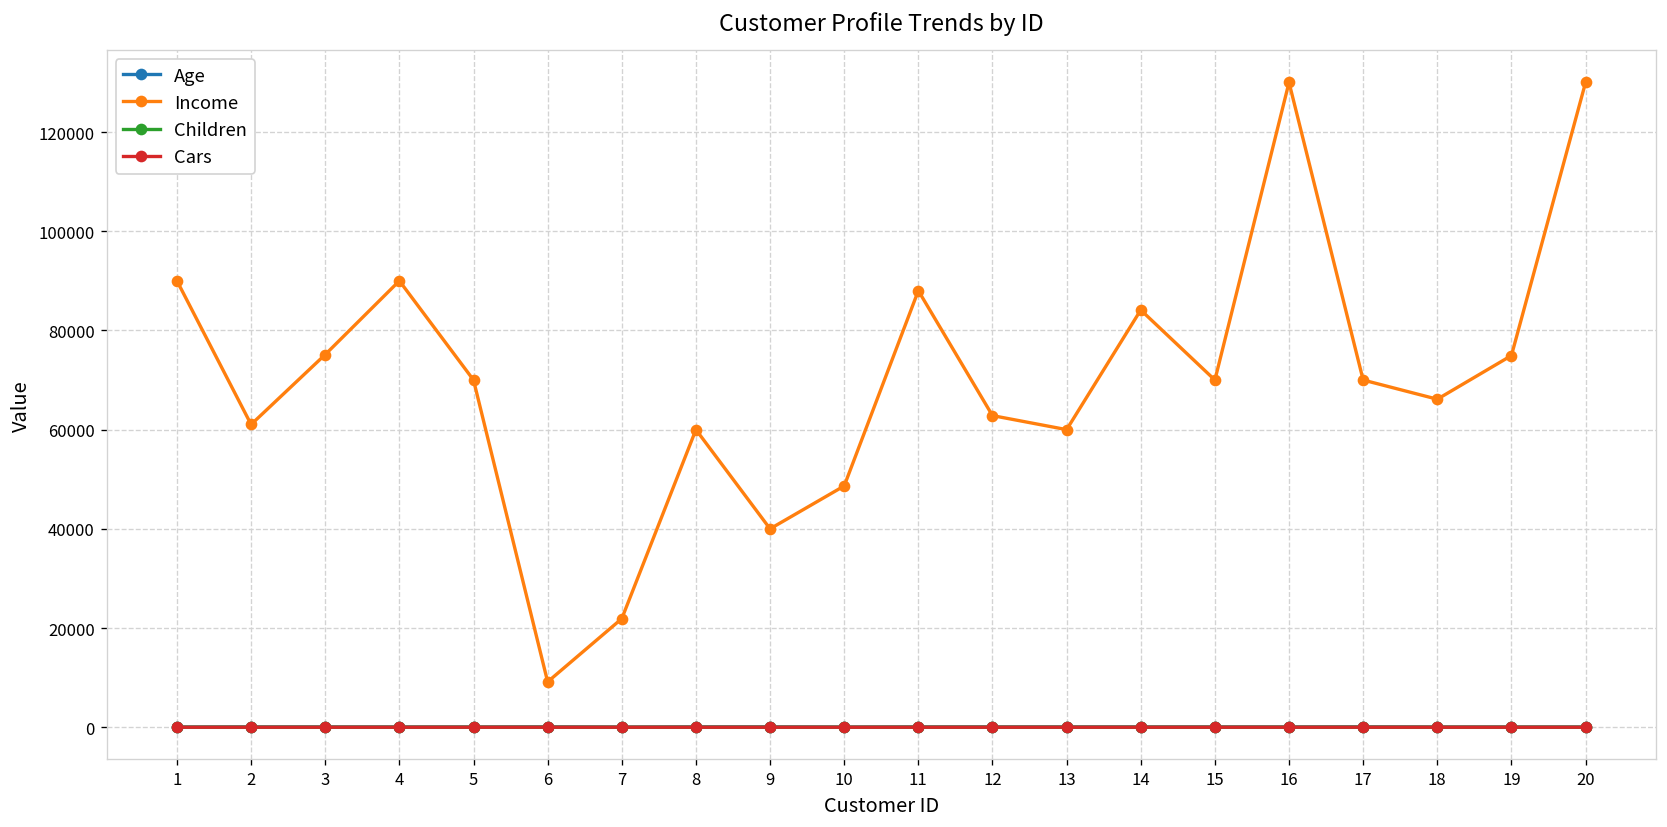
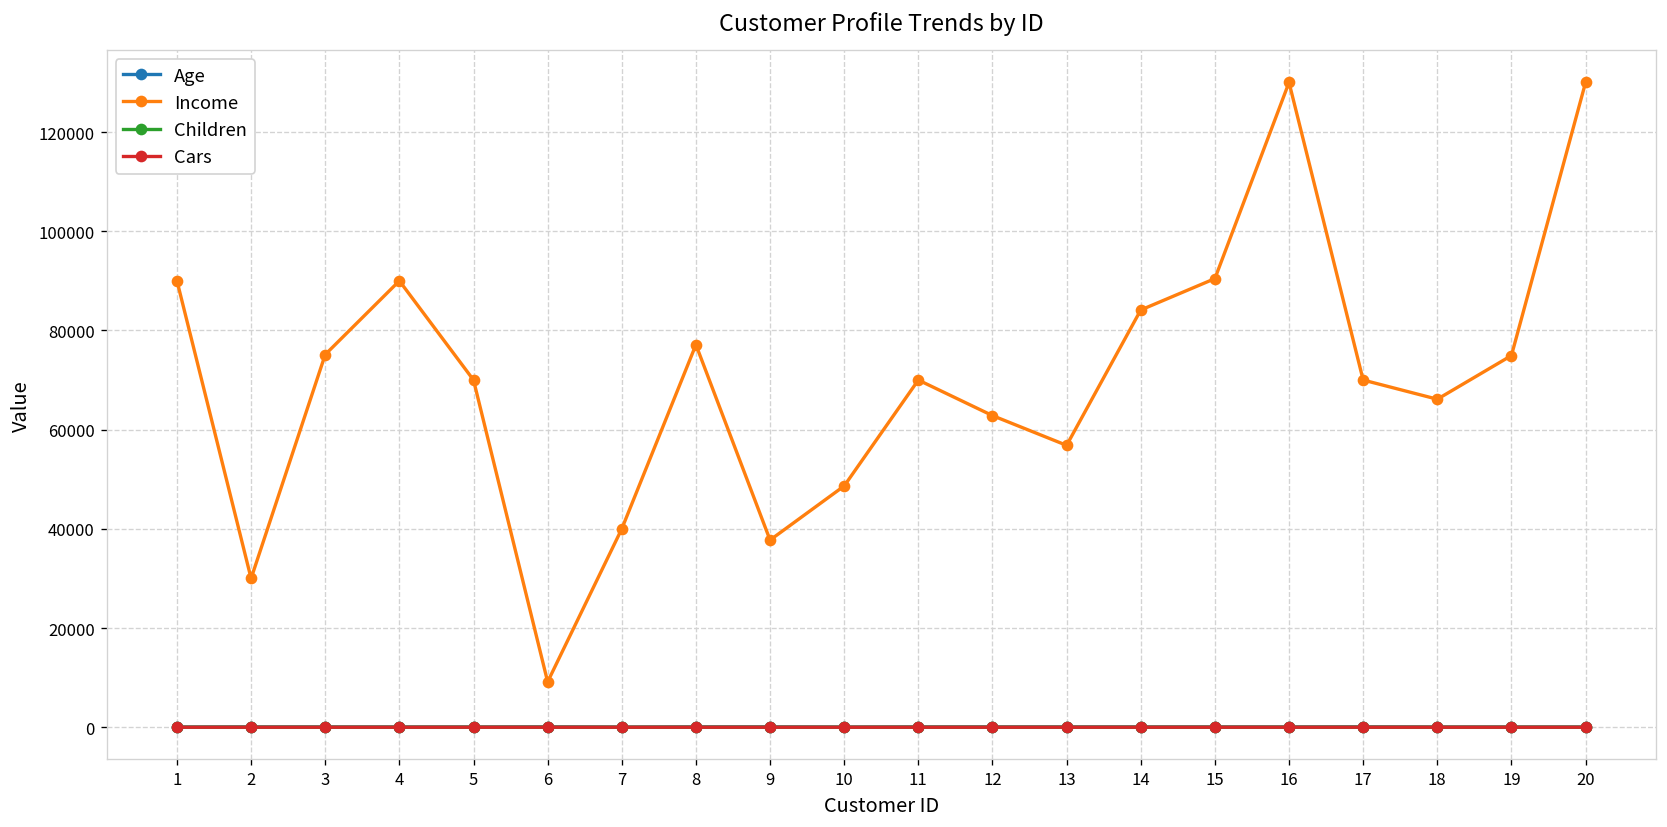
Income, 2: 61000 -> 30000
Income, 7: 22000 -> 40000
Income, 8: 60000 -> 77000
Income, 9: 40000 -> 38000
Income, 11: 88000 -> 70000
Income, 13: 60000 -> 57000
Income, 15: 70000 -> 90000
